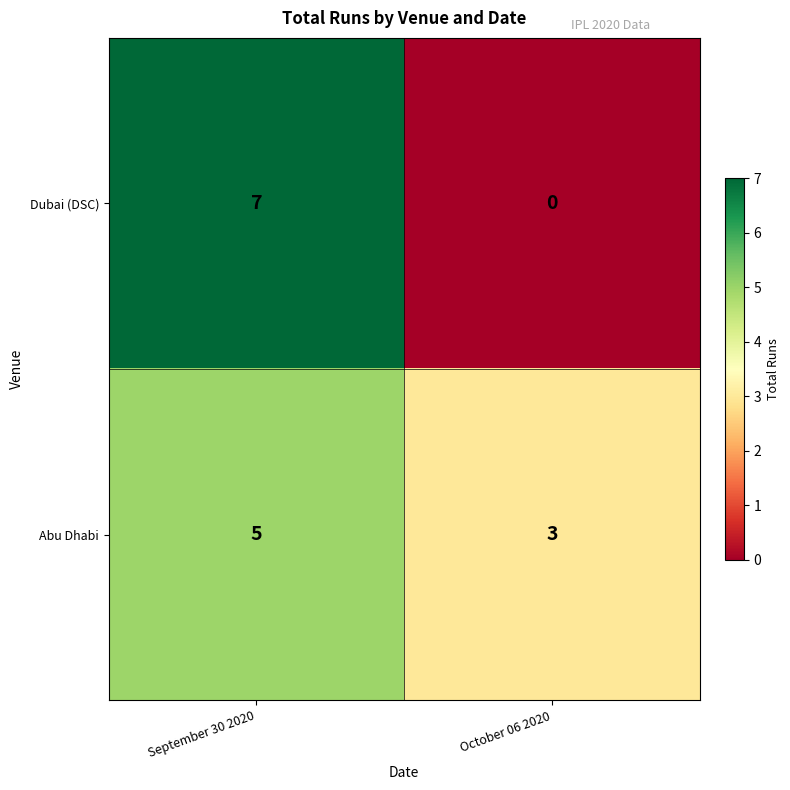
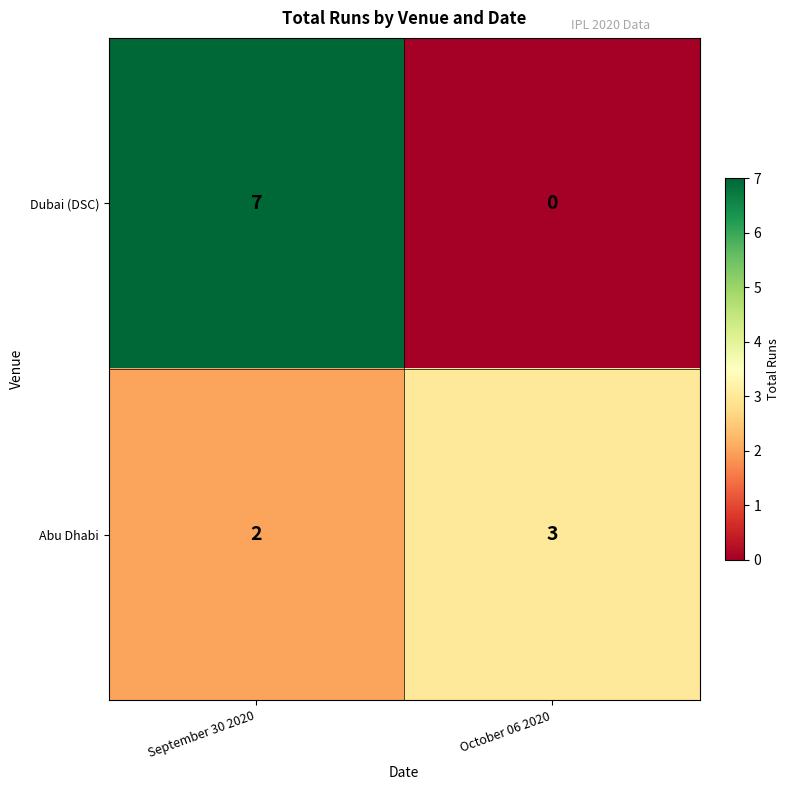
Abu Dhabi, September 30 2020: 5 -> 2
